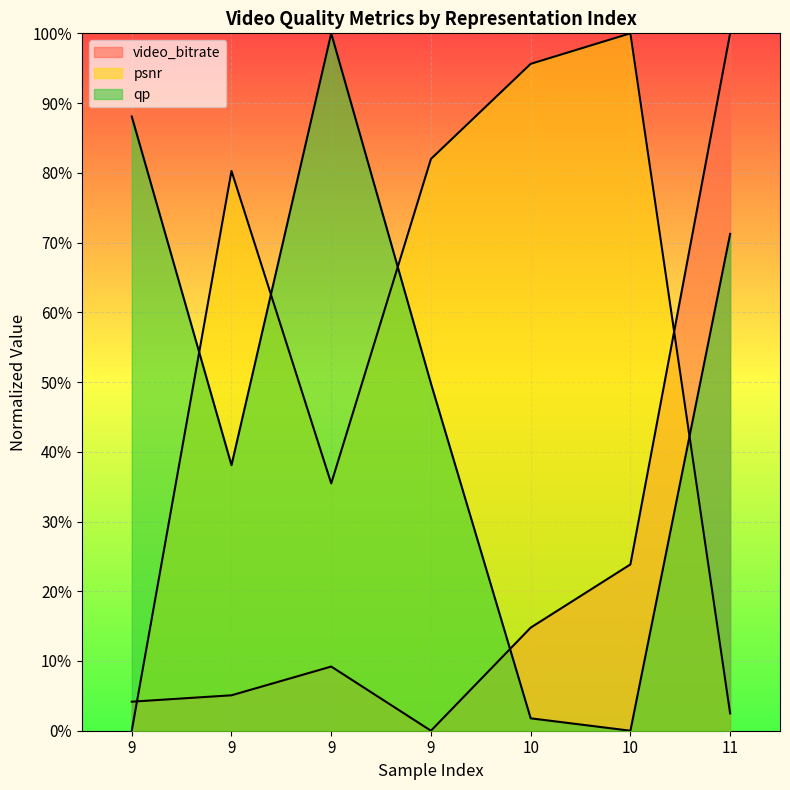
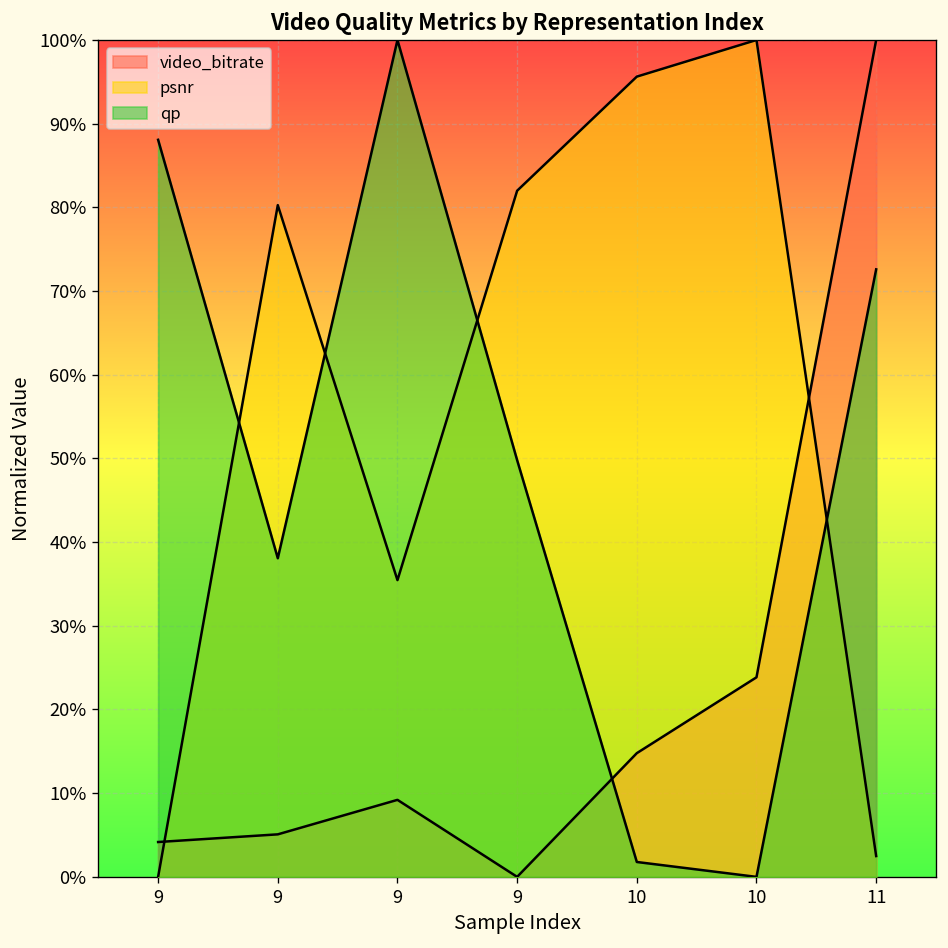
qp, 11: 71% -> 73%
